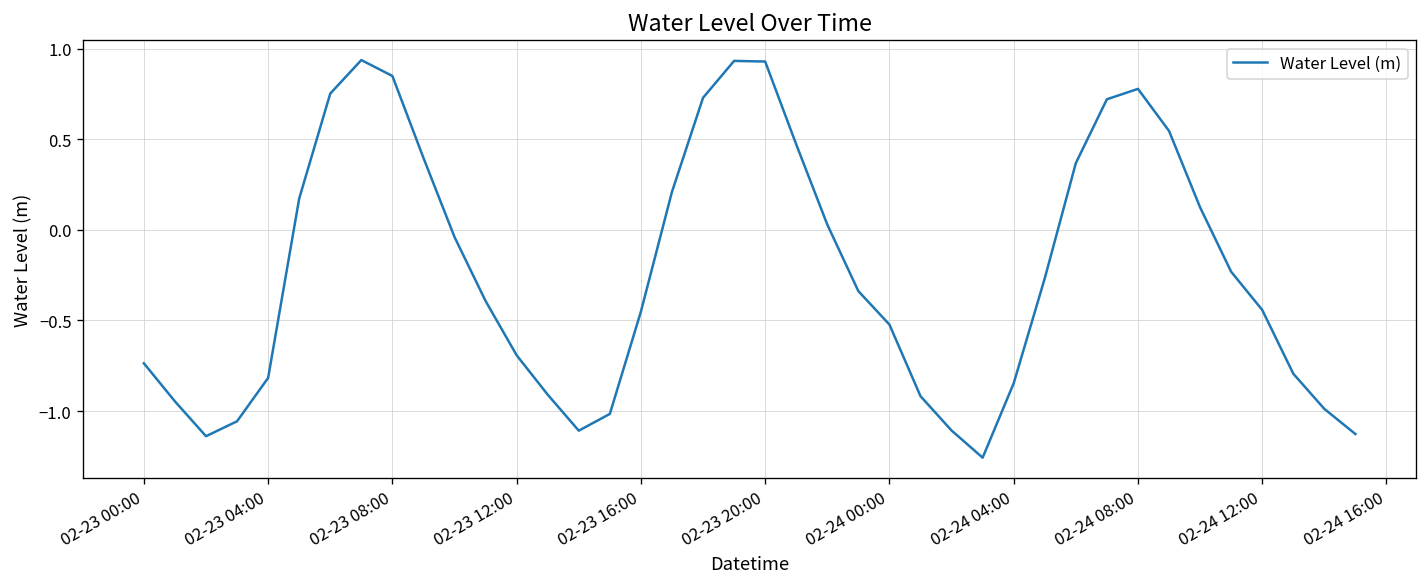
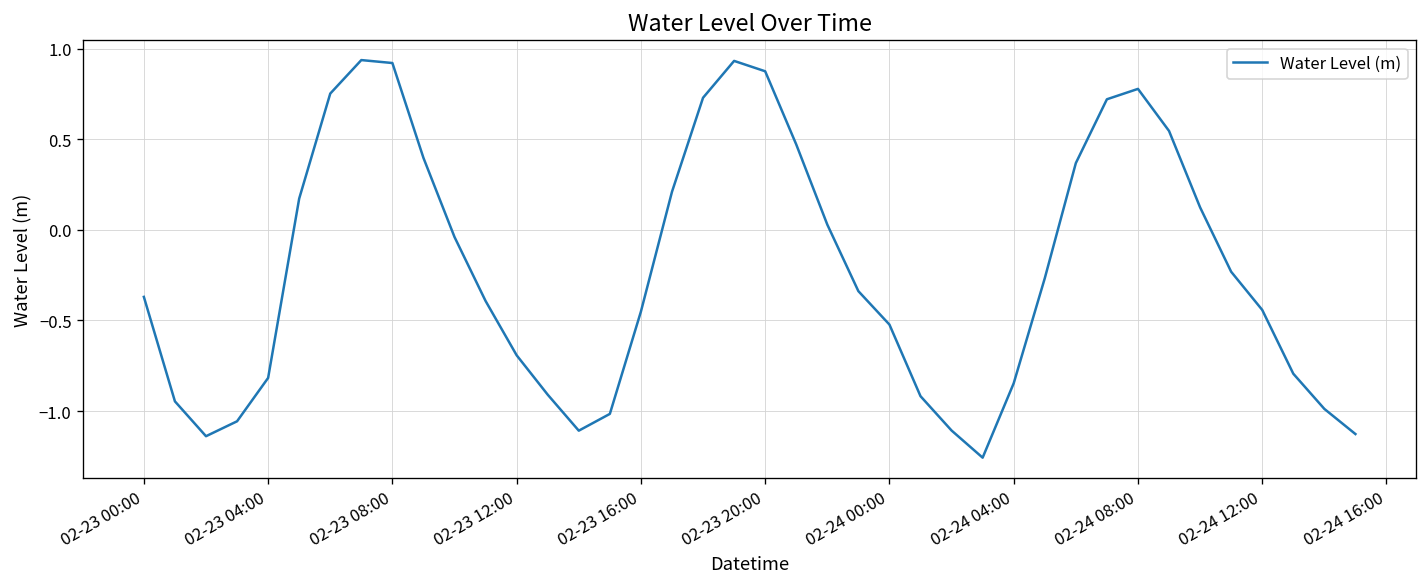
02-23 00:00: -0.74 -> -0.37
02-23 08:00: 0.85 -> 0.92
02-23 20:00: 0.93 -> 0.87
